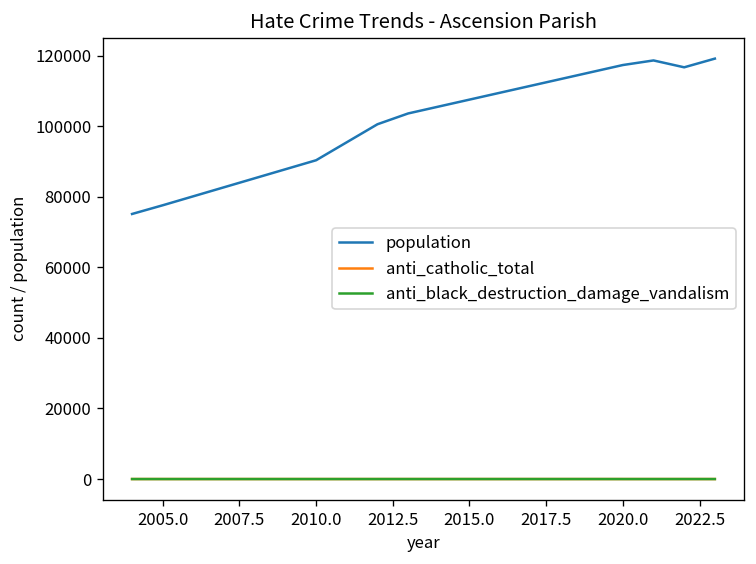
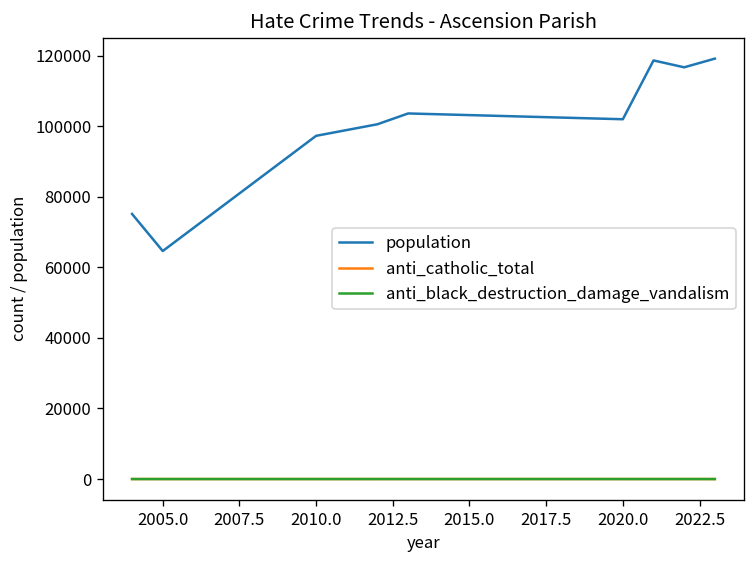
population, 2005.0: 78000 -> 65000
population, 2010.0: 90000 -> 97000
population, 2020.0: 117000 -> 102000
